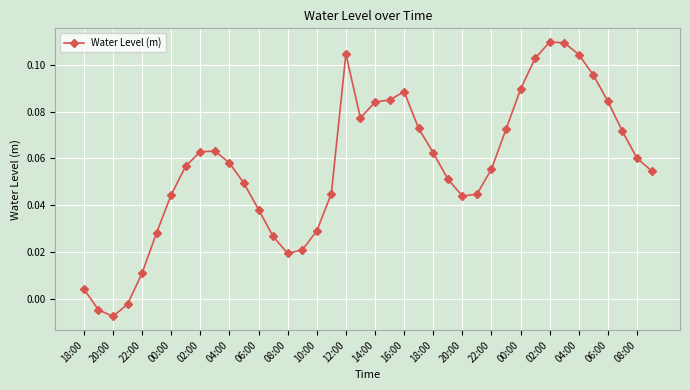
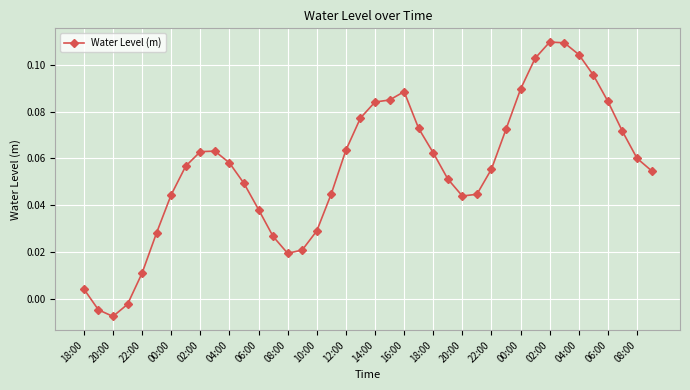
12:00: 0.105 -> 0.064
